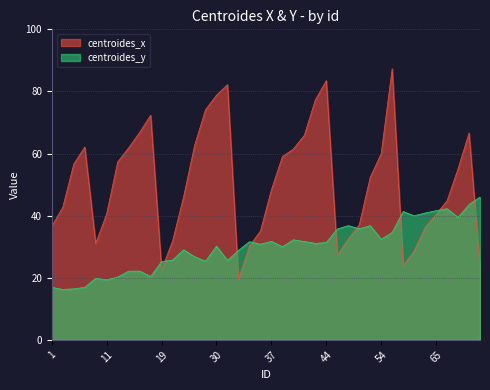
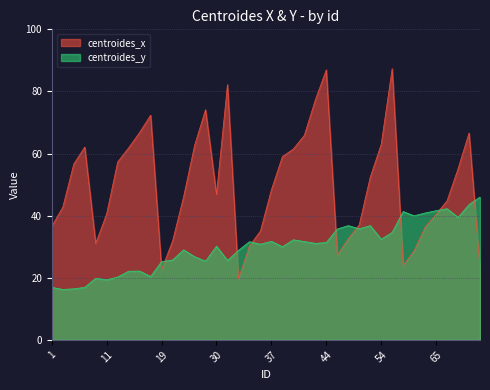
centroides_x, 30: 79 -> 47
centroides_x, 44: 83 -> 87
centroides_x, 54: 60 -> 63
